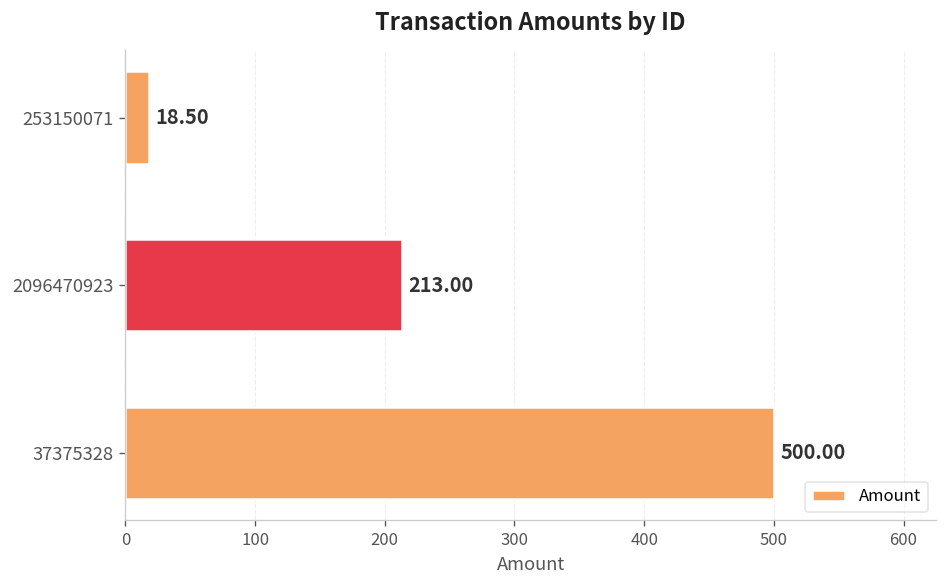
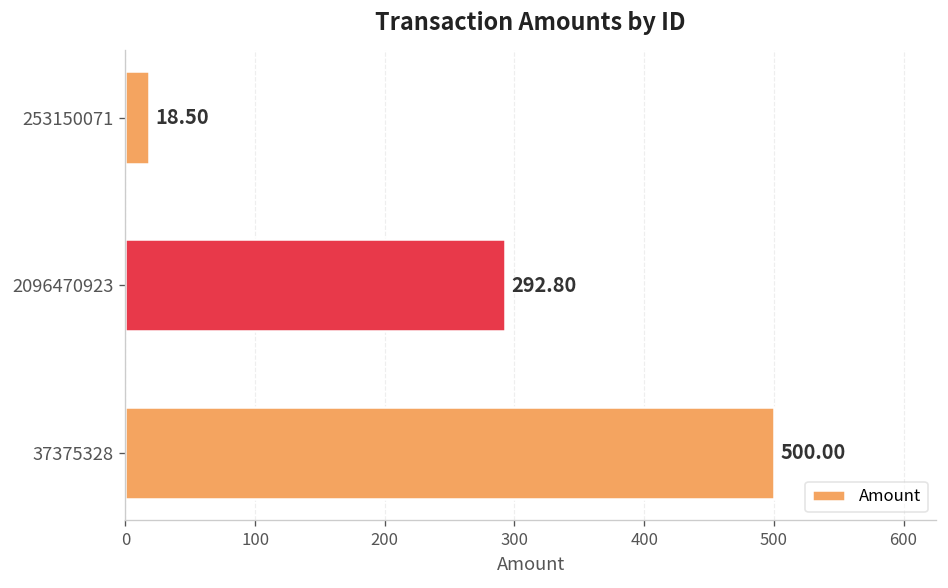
2096470923: 213.00 -> 292.80
